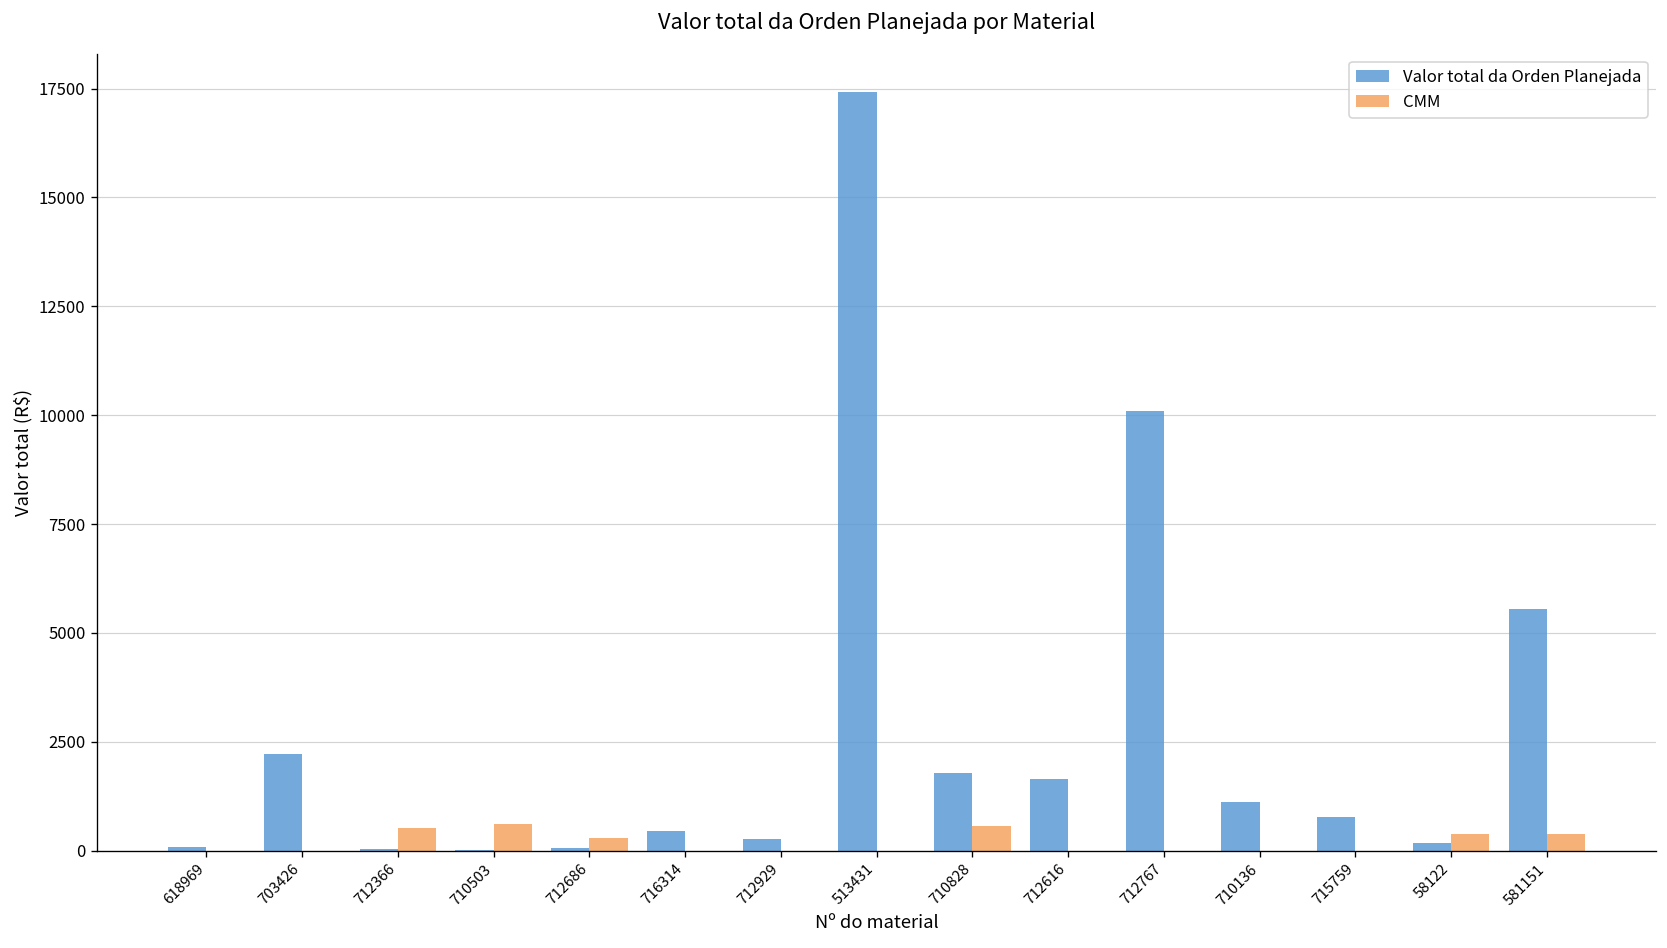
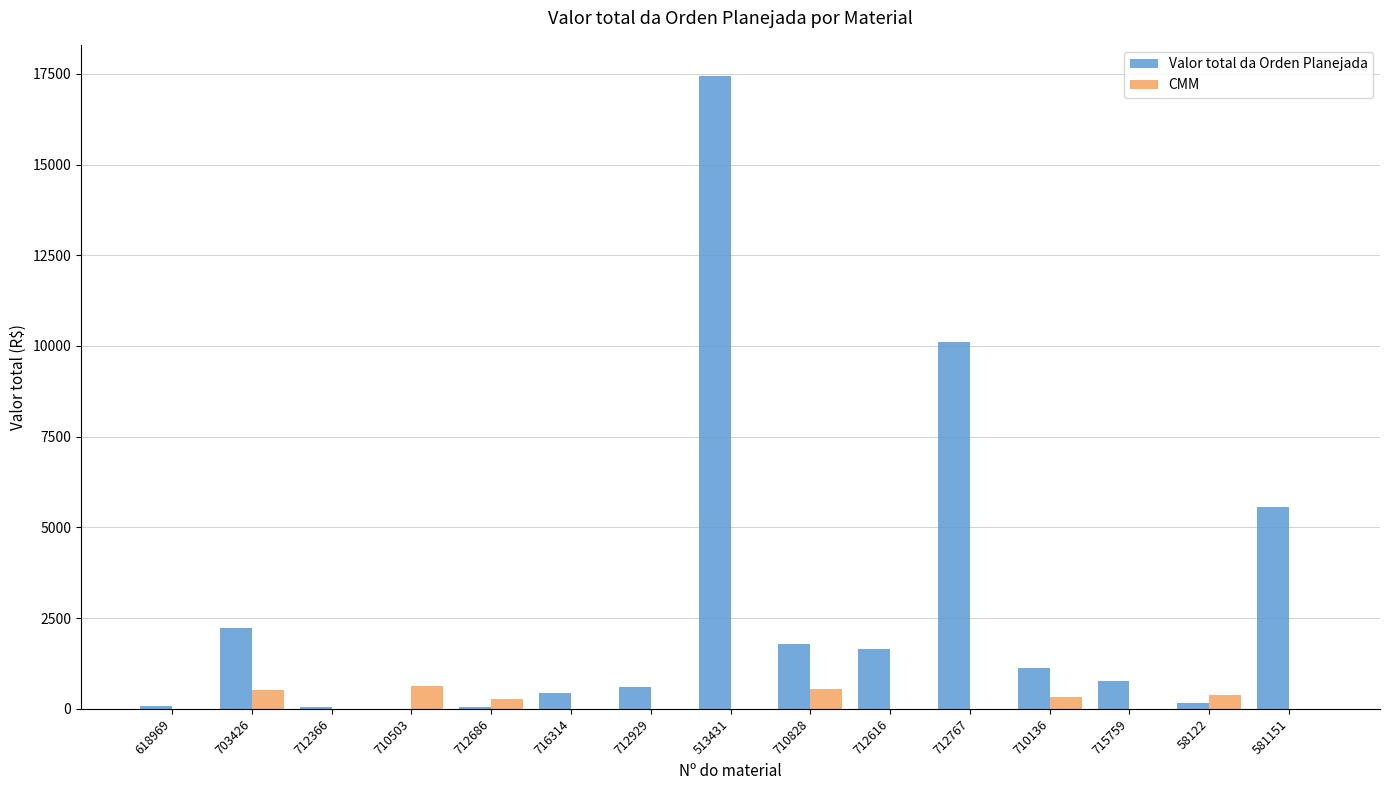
CMM, 703426: 0 -> 500
CMM, 712366: 500 -> 0
Valor total da Orden Planejada, 712929: 300 -> 600
CMM, 710136: 0 -> 300
CMM, 581151: 400 -> 0
